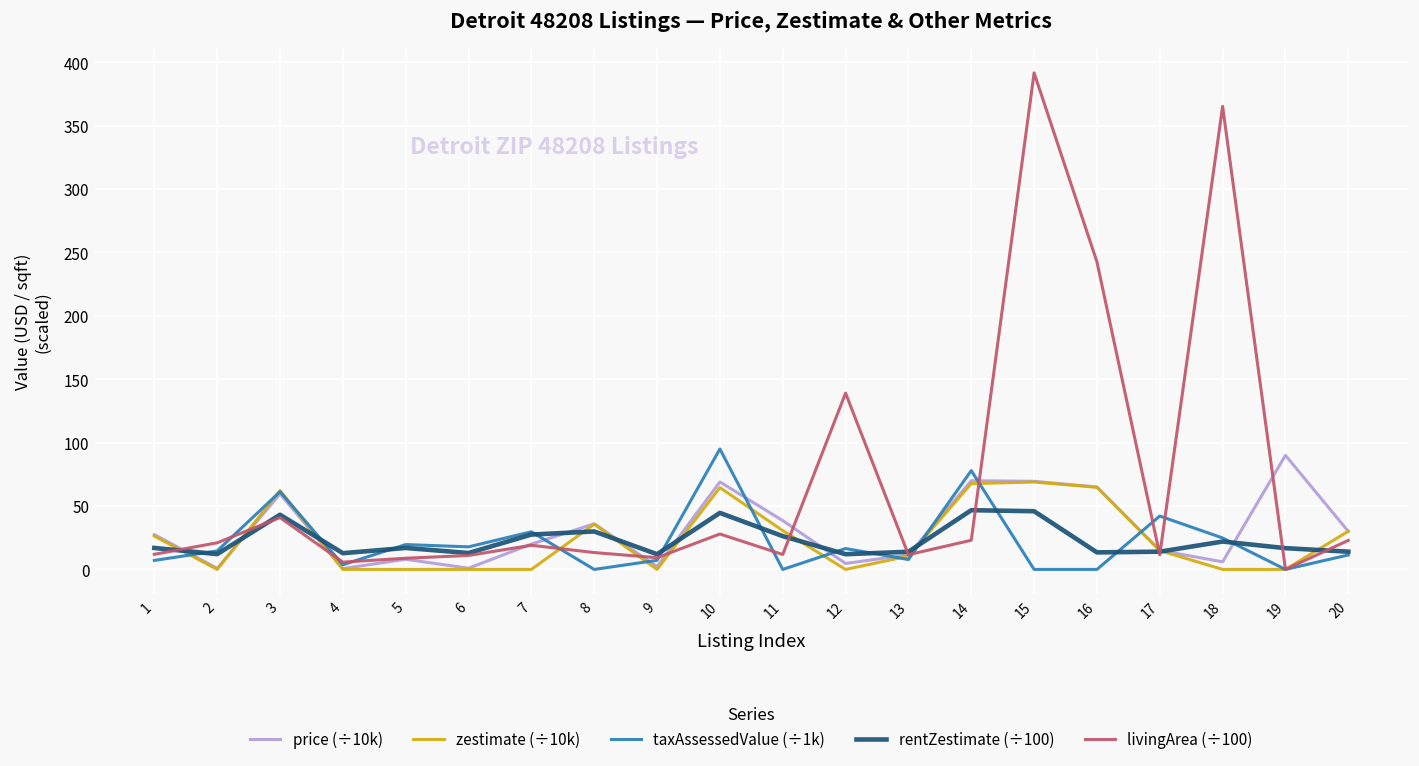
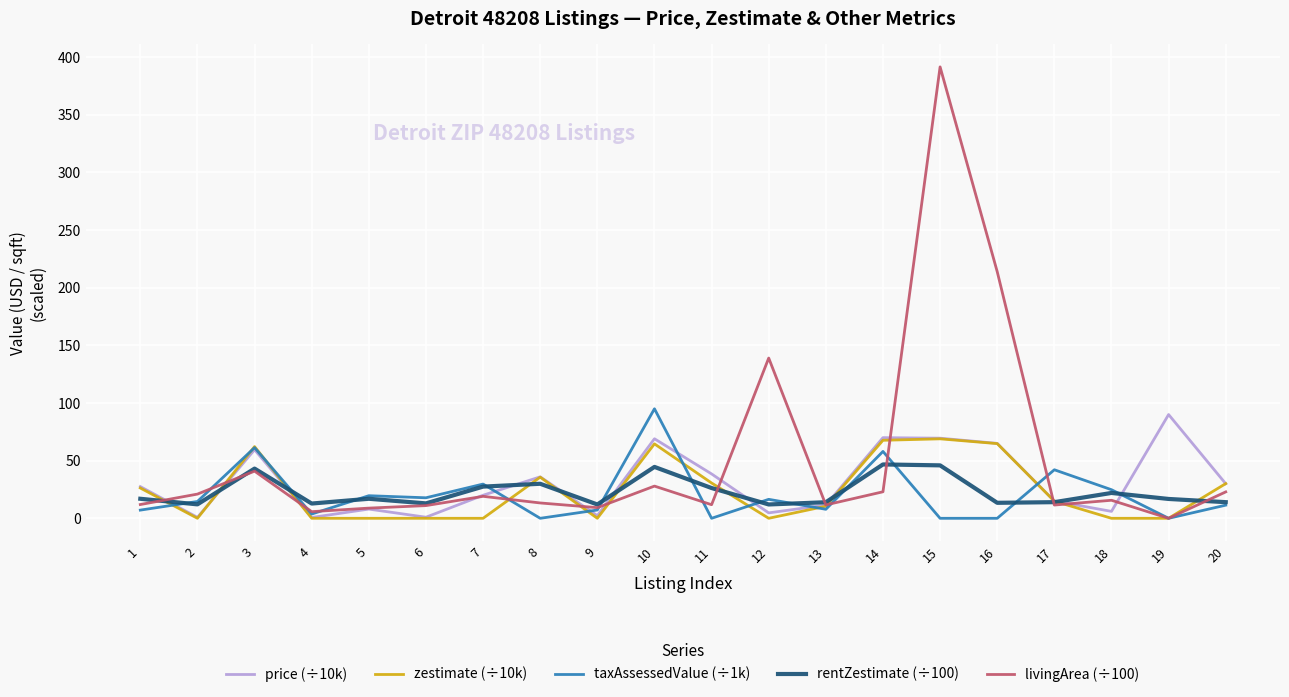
taxAssessedValue (÷1k), 14: 78 -> 58
livingArea (÷100), 16: 243 -> 214
livingArea (÷100), 18: 365 -> 16
